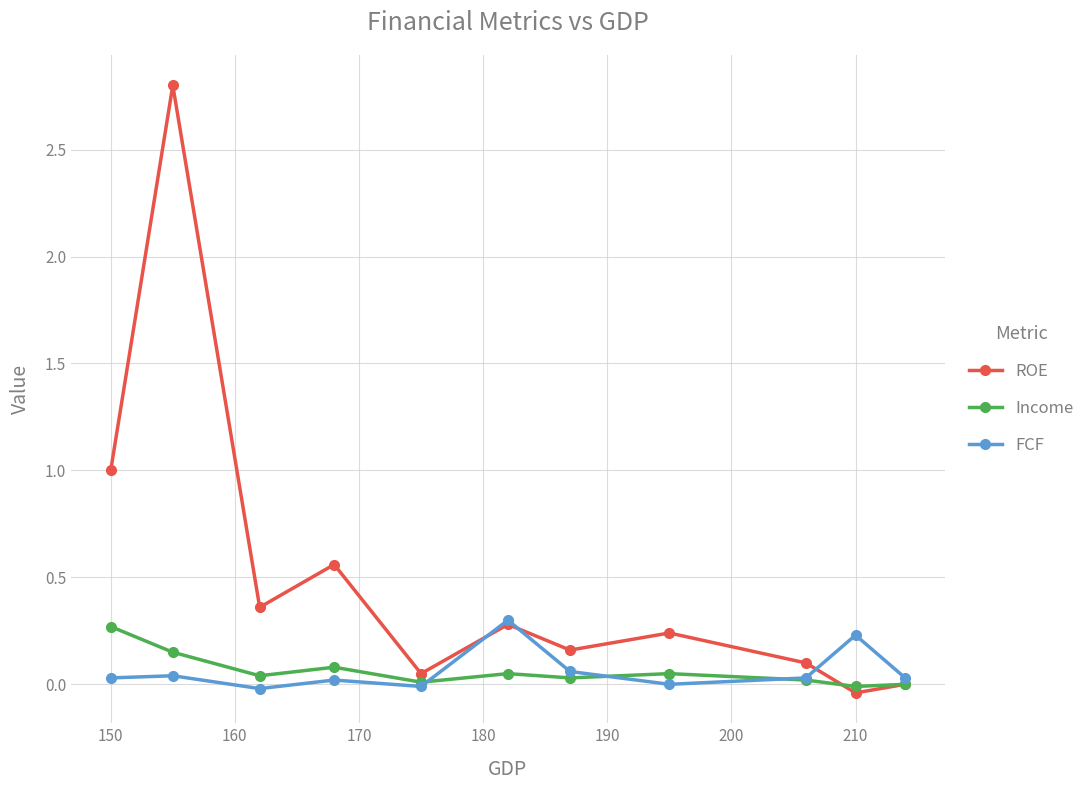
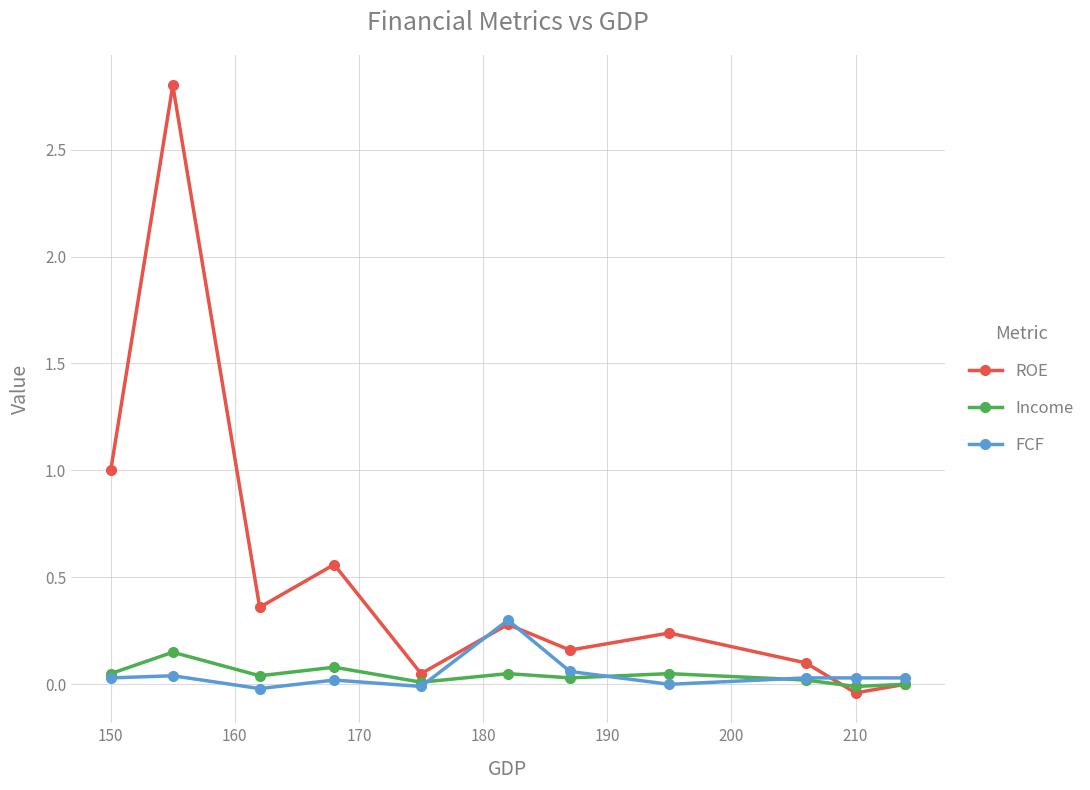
Income, 150: 0.27 -> 0.05
FCF, 210: 0.23 -> 0.03
